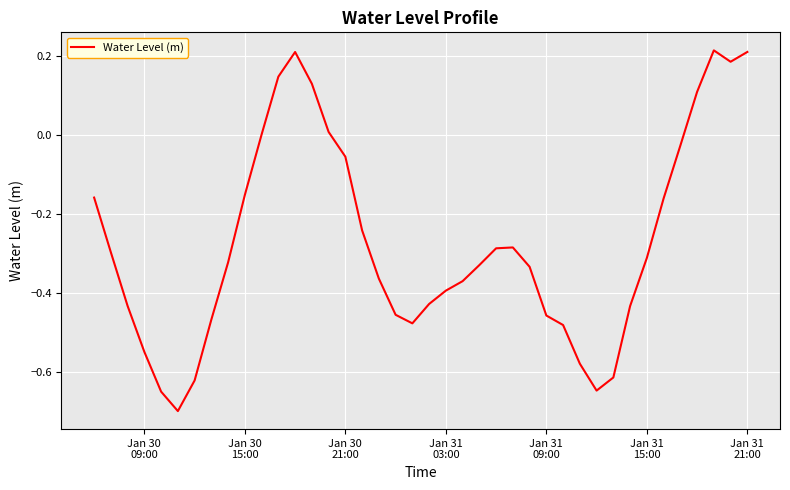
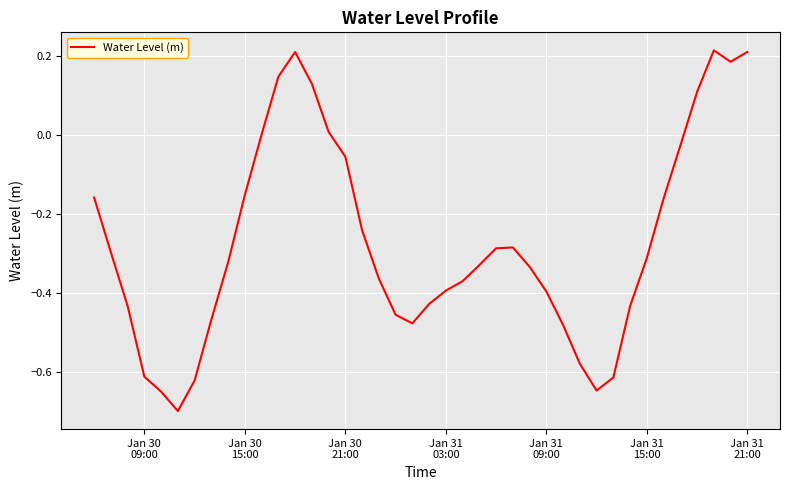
Jan 30 09:00: -0.55 -> -0.61
Jan 31 09:00: -0.46 -> -0.40
